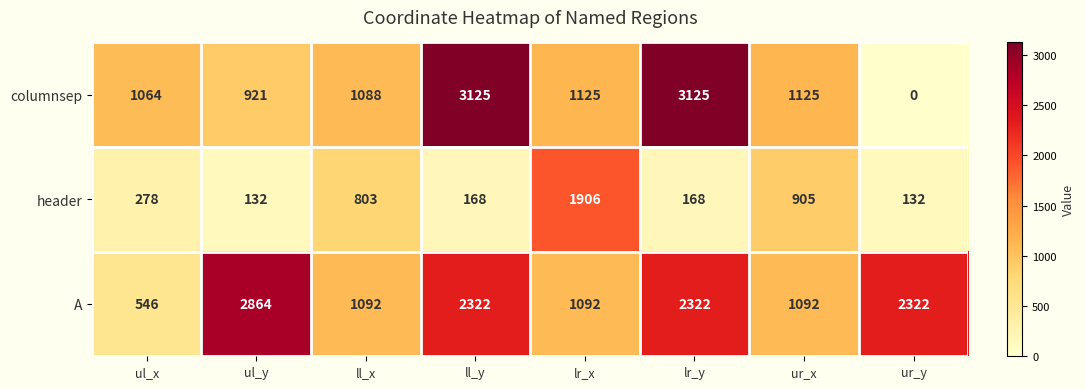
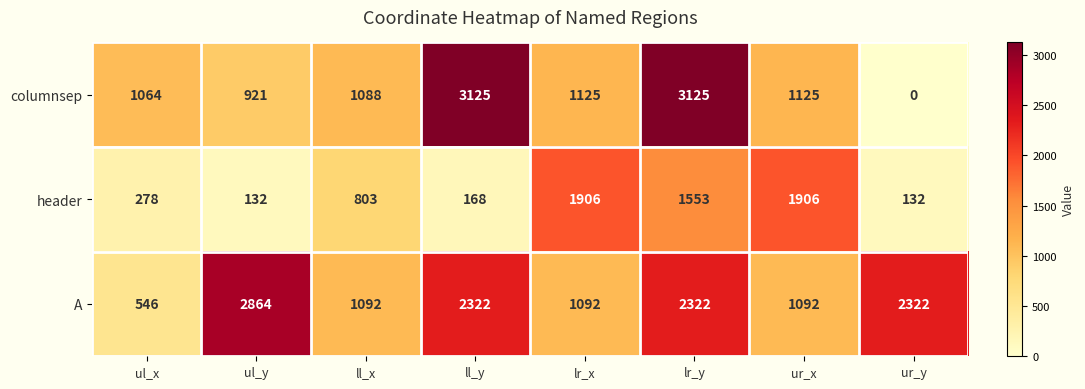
header, lr_y: 168 -> 1553
header, ur_x: 905 -> 1906
